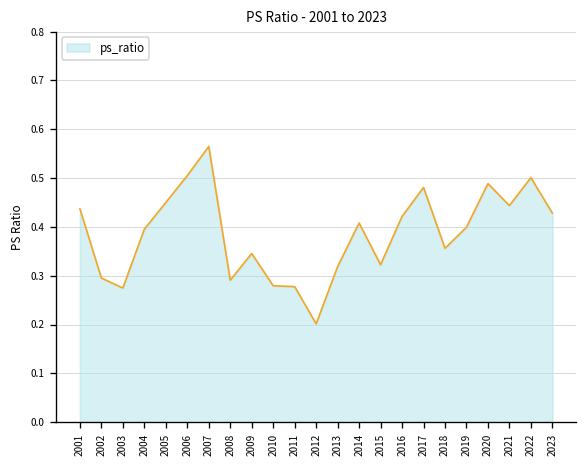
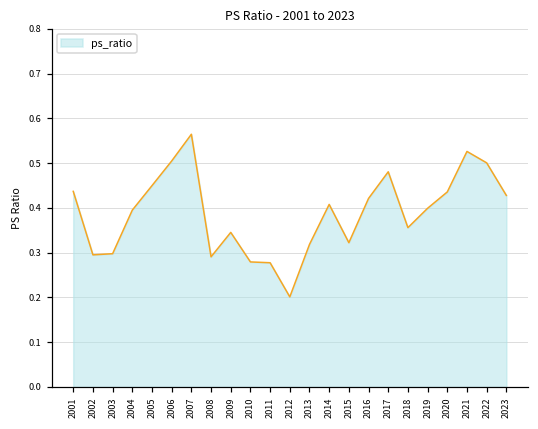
2003: 0.27 -> 0.30
2020: 0.49 -> 0.44
2021: 0.44 -> 0.53
